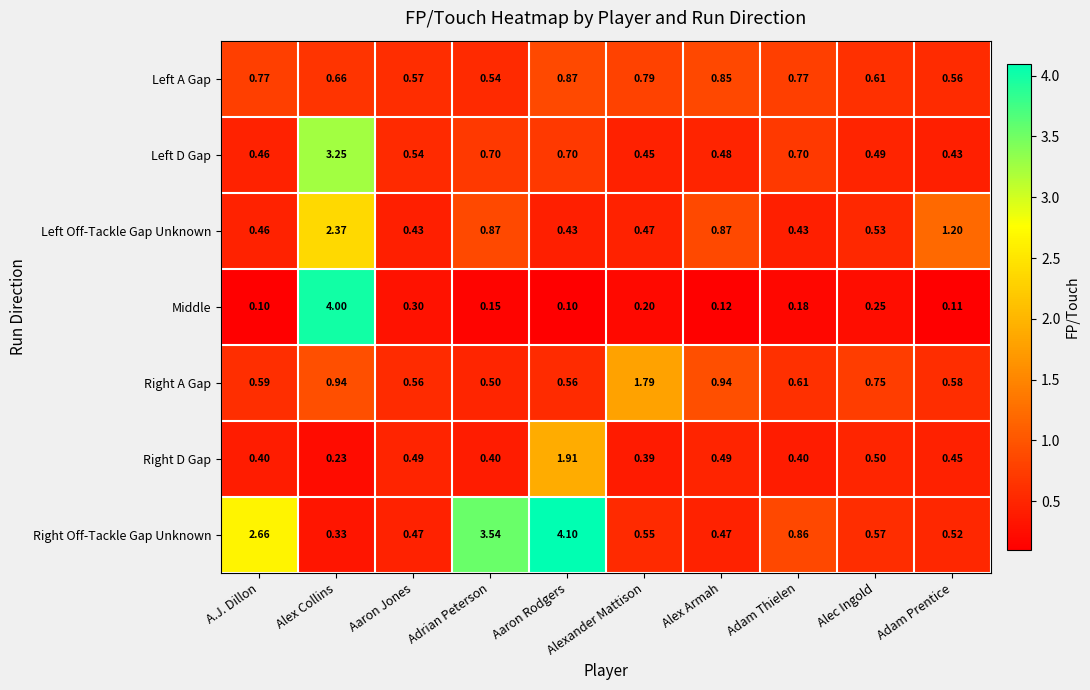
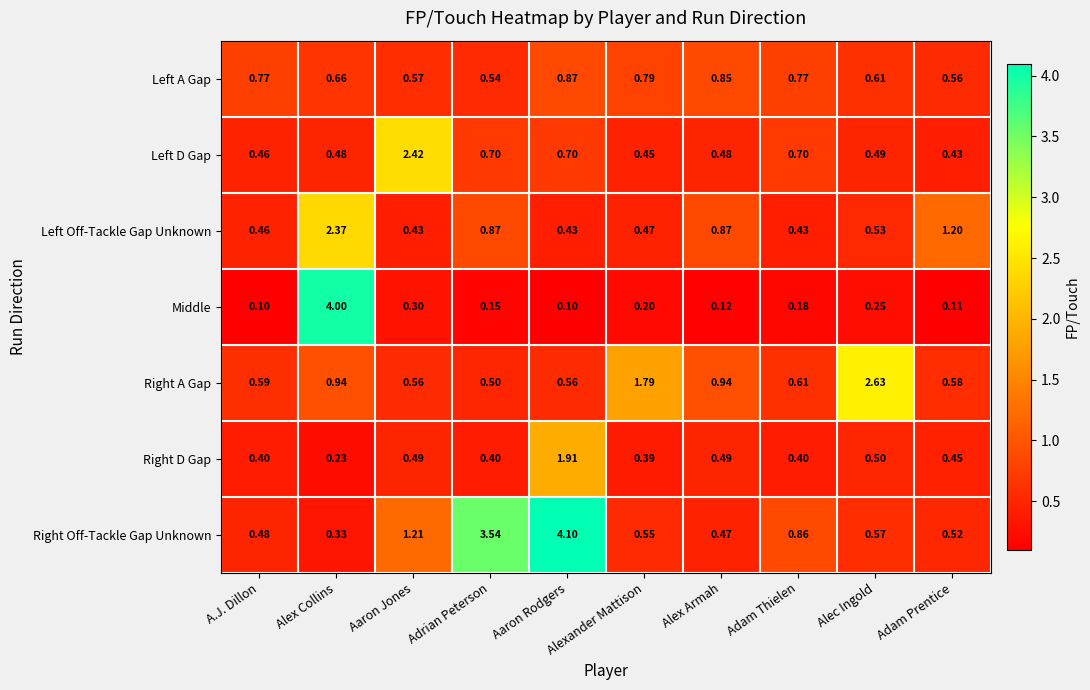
Left D Gap, Alex Collins: 3.25 -> 0.48
Left D Gap, Aaron Jones: 0.54 -> 2.42
Right A Gap, Alec Ingold: 0.75 -> 2.63
Right Off-Tackle Gap Unknown, A.J. Dillon: 2.66 -> 0.48
Right Off-Tackle Gap Unknown, Aaron Jones: 0.47 -> 1.21
